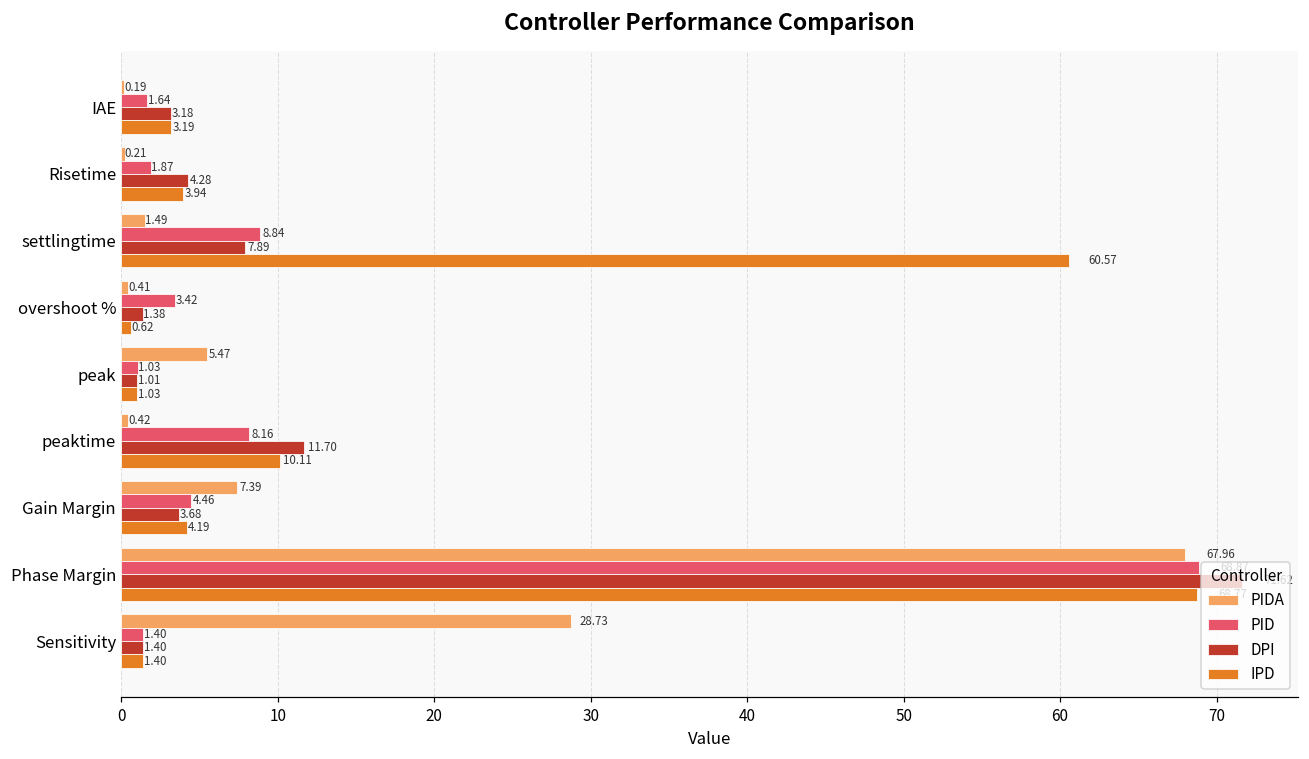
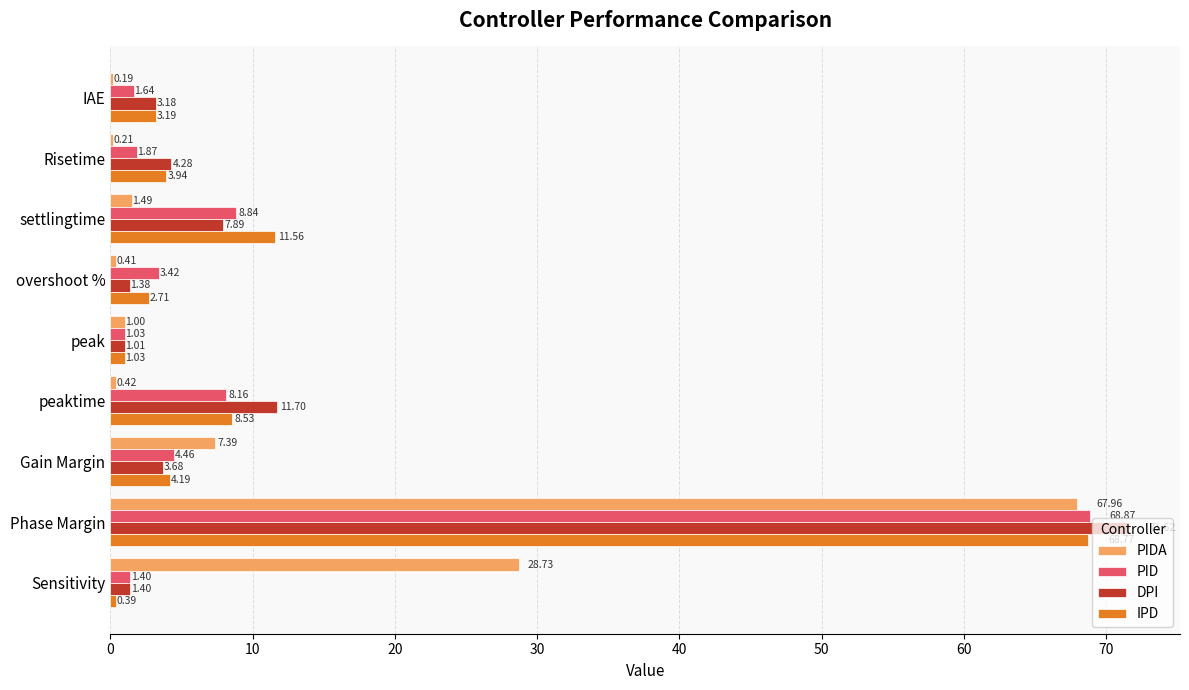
IPD, settlingtime: 60.57 -> 11.56
IPD, overshoot %: 0.62 -> 2.71
PIDA, peak: 5.47 -> 1.00
IPD, peaktime: 10.11 -> 8.53
IPD, Sensitivity: 1.40 -> 0.39
